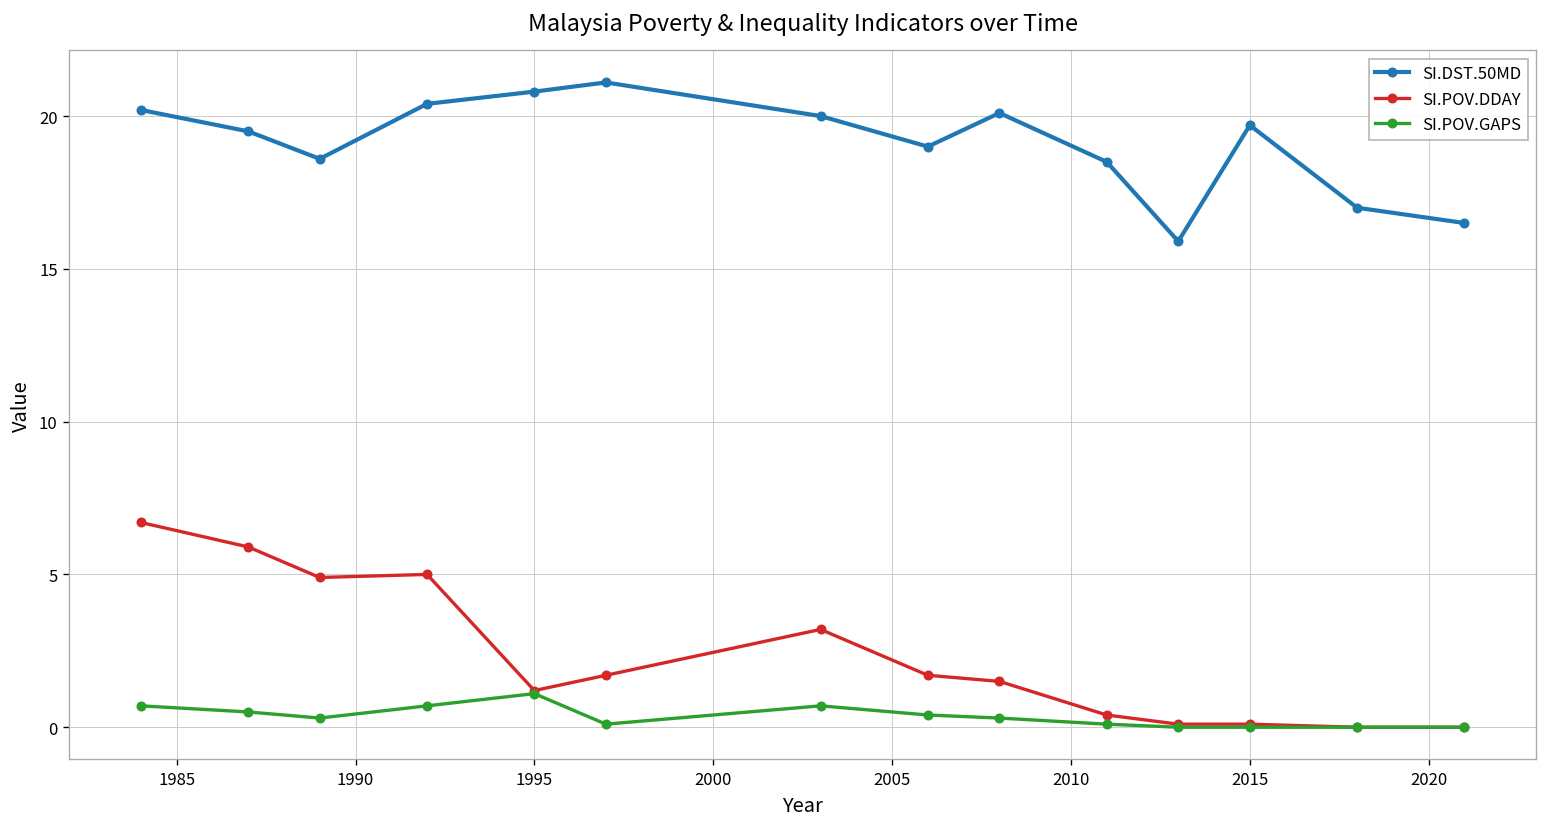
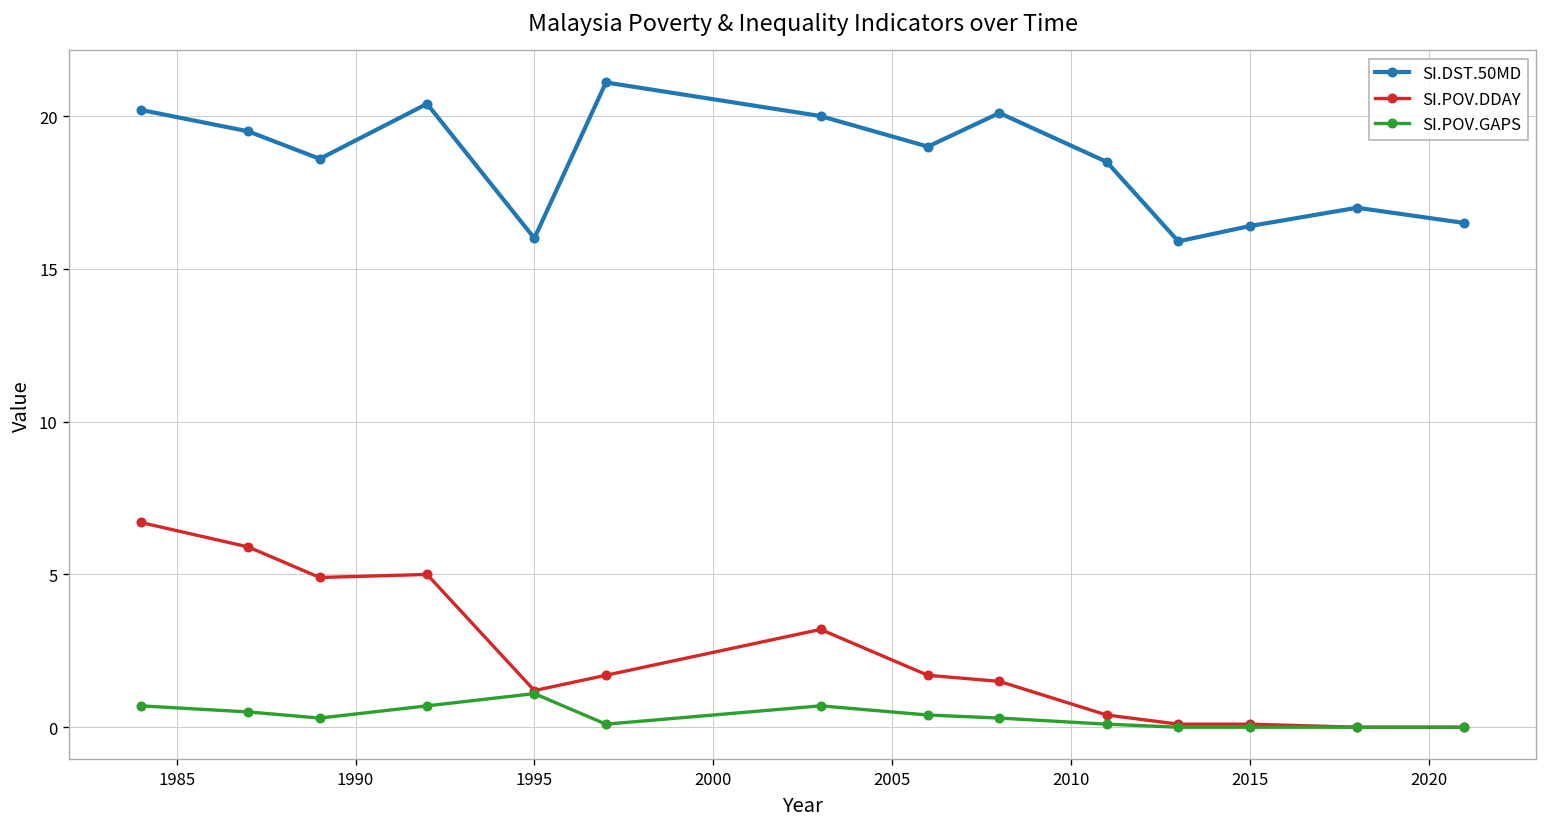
SI.DST.50MD, 1995: 20.8 -> 16.0
SI.DST.50MD, 2015: 19.7 -> 16.4
